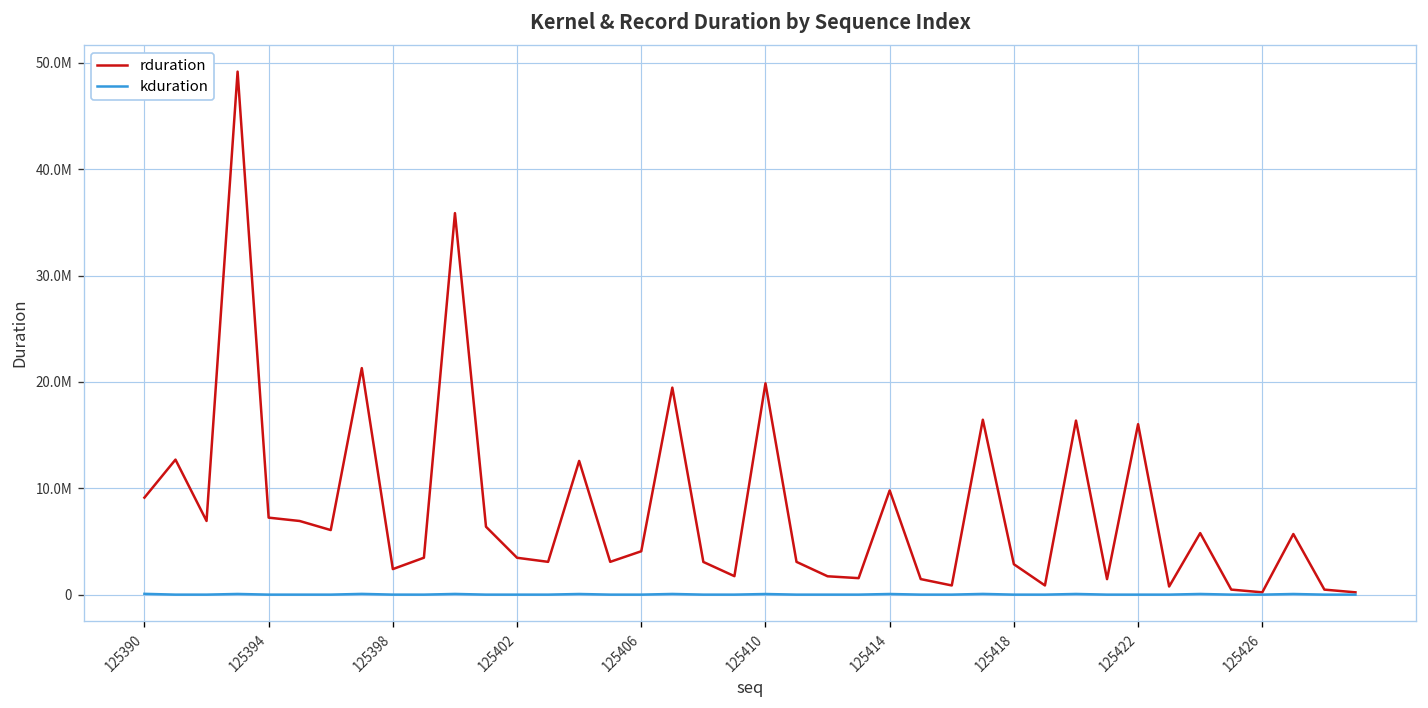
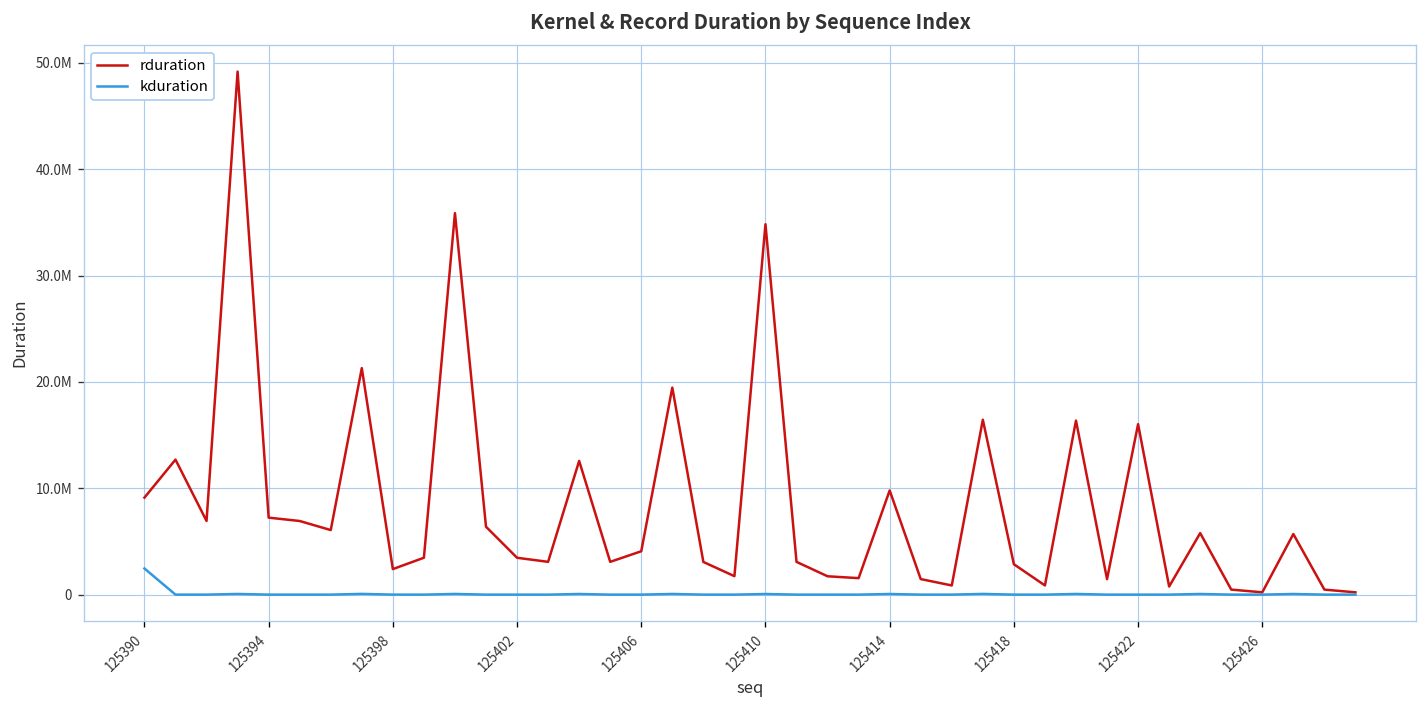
kduration, 125390: 0 -> 2000000
rduration, 125410: 20000000 -> 35000000
